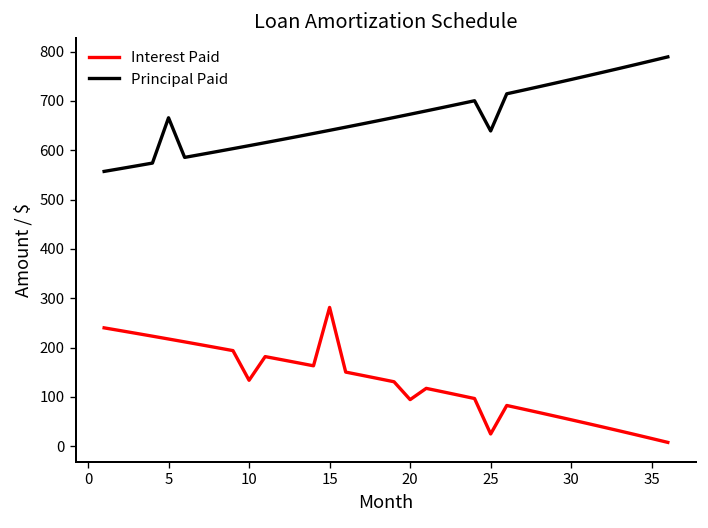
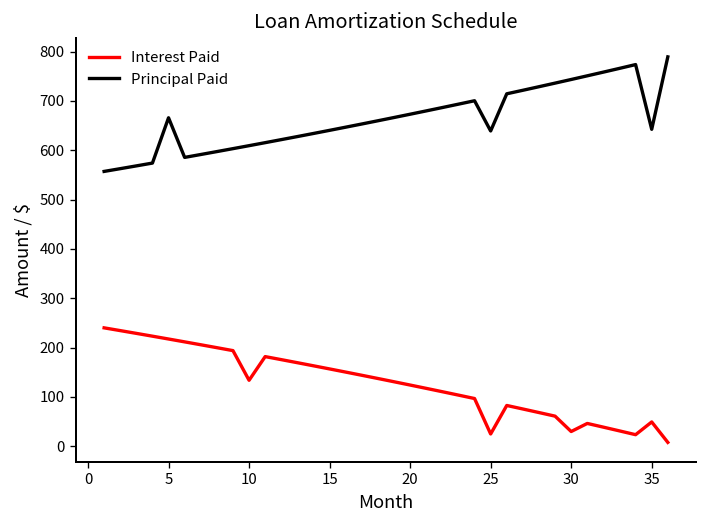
Interest Paid, 15: 280 -> 160
Interest Paid, 20: 90 -> 120
Interest Paid, 30: 50 -> 30
Interest Paid, 35: 20 -> 50
Principal Paid, 35: 780 -> 640
